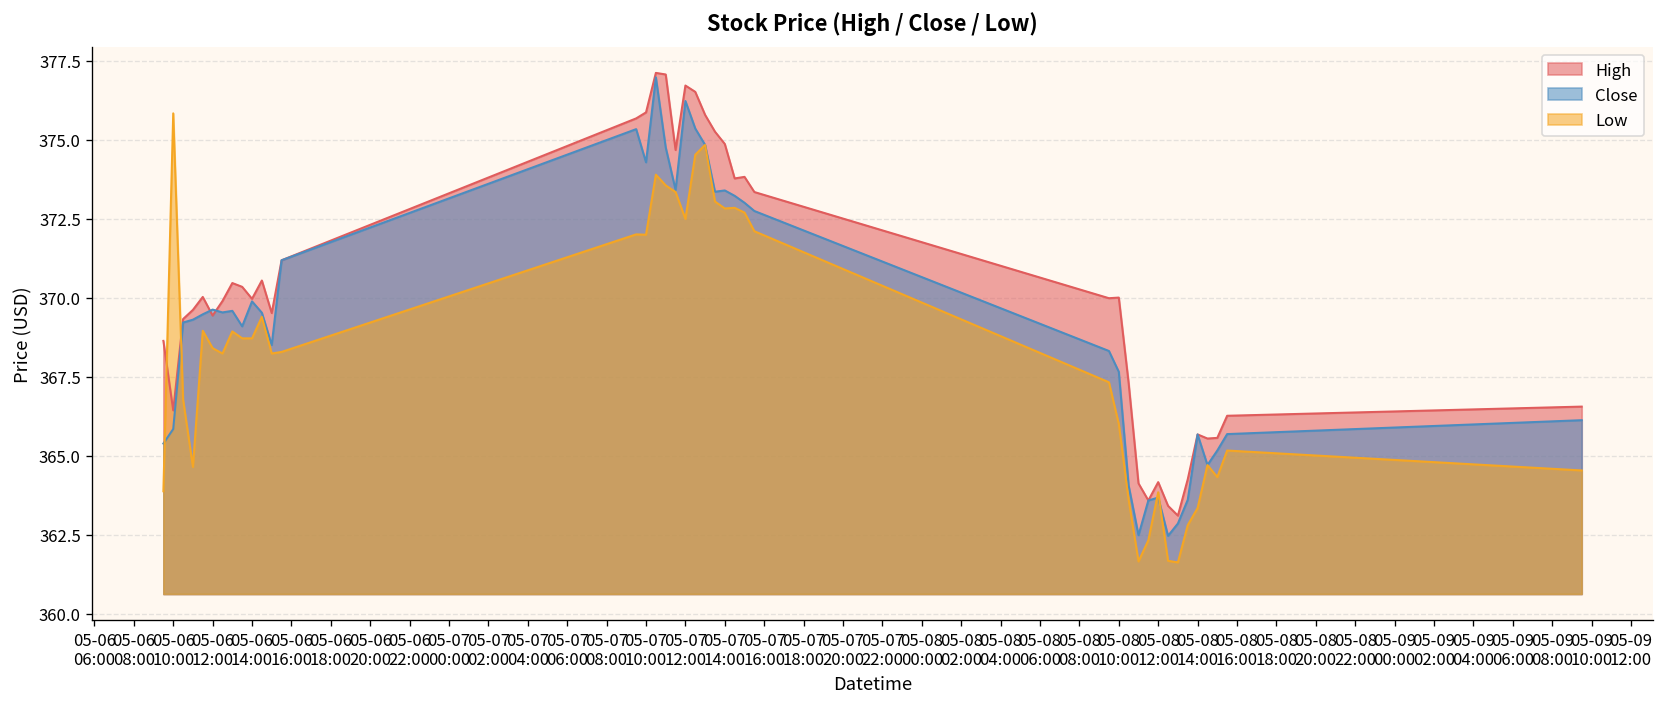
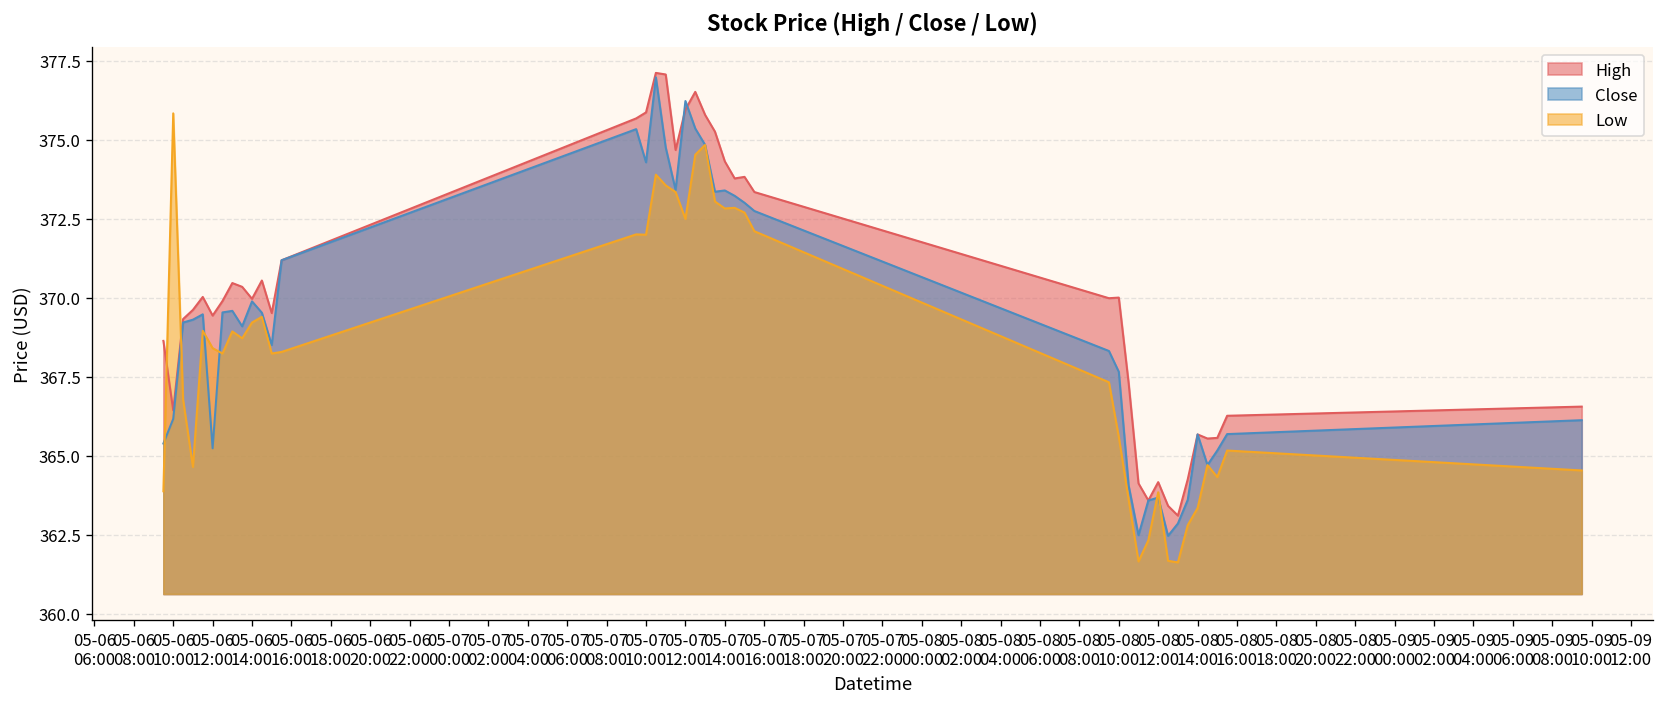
Close, 05-06 10:00: 365.9 -> 366.2
Close, 05-06 12:00: 369.6 -> 365.2
Low, 05-06 14:00: 368.7 -> 369.2
High, 05-07 12:00: 376.7 -> 376.0
High, 05-07 14:00: 374.9 -> 374.3
Low, 05-08 10:00: 366.0 -> 365.6
